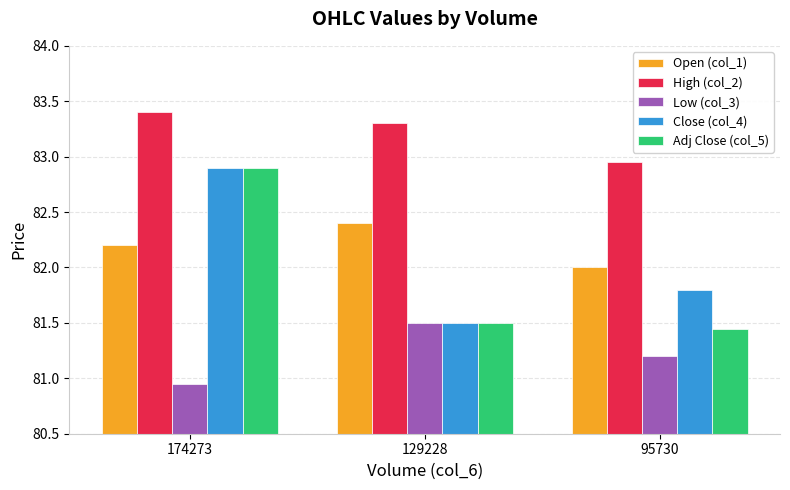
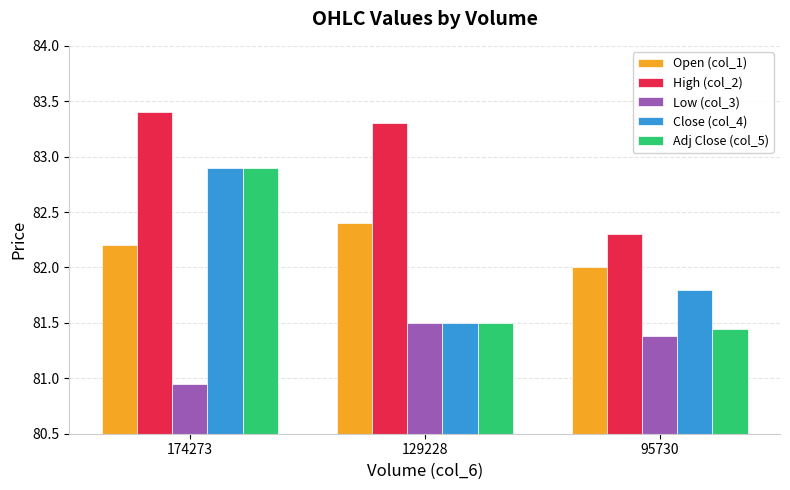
High (col_2), 95730: 82.95 -> 82.30
Low (col_3), 95730: 81.20 -> 81.38
